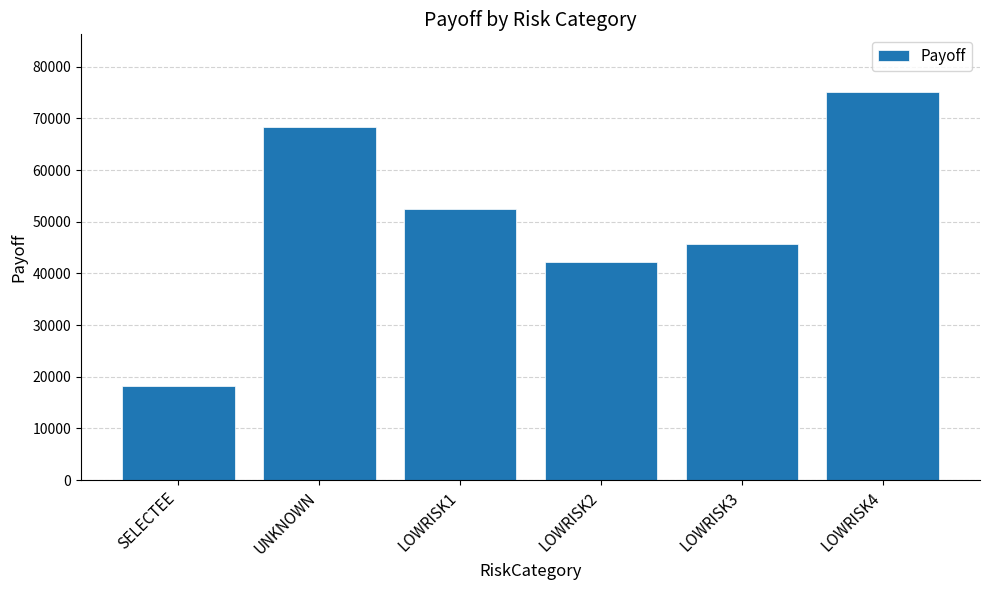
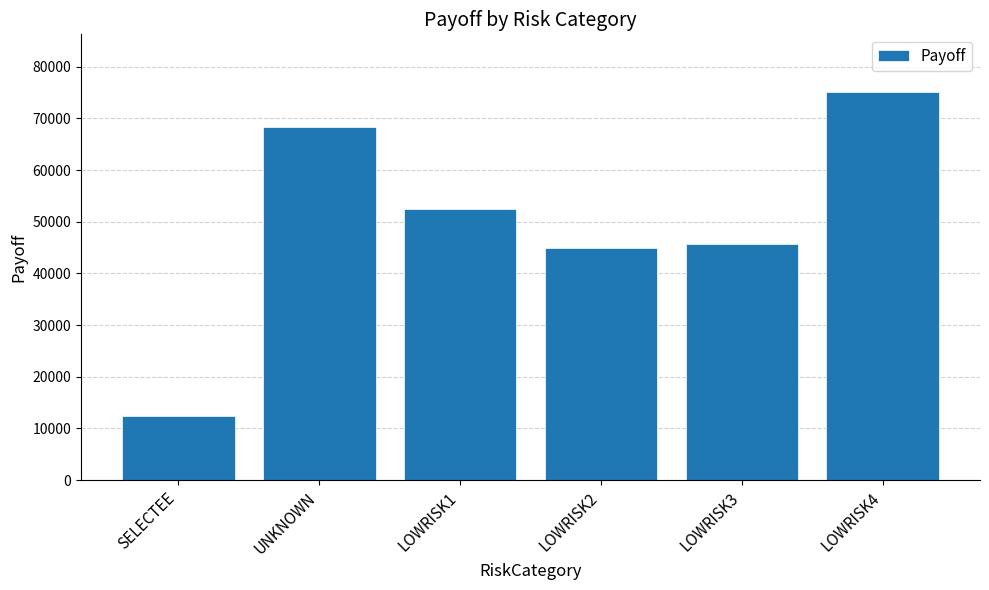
SELECTEE: 18000 -> 13000
LOWRISK2: 42000 -> 45000
